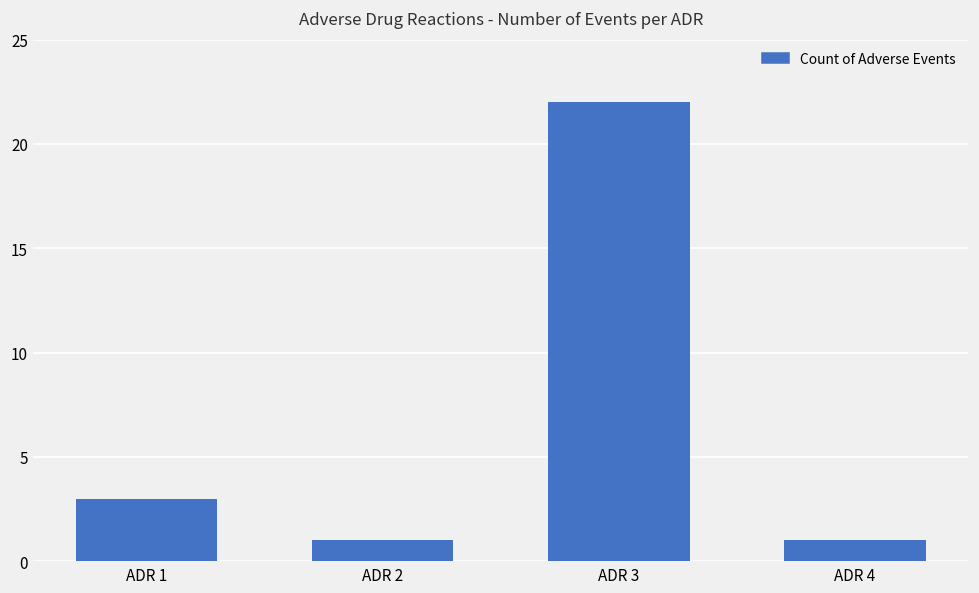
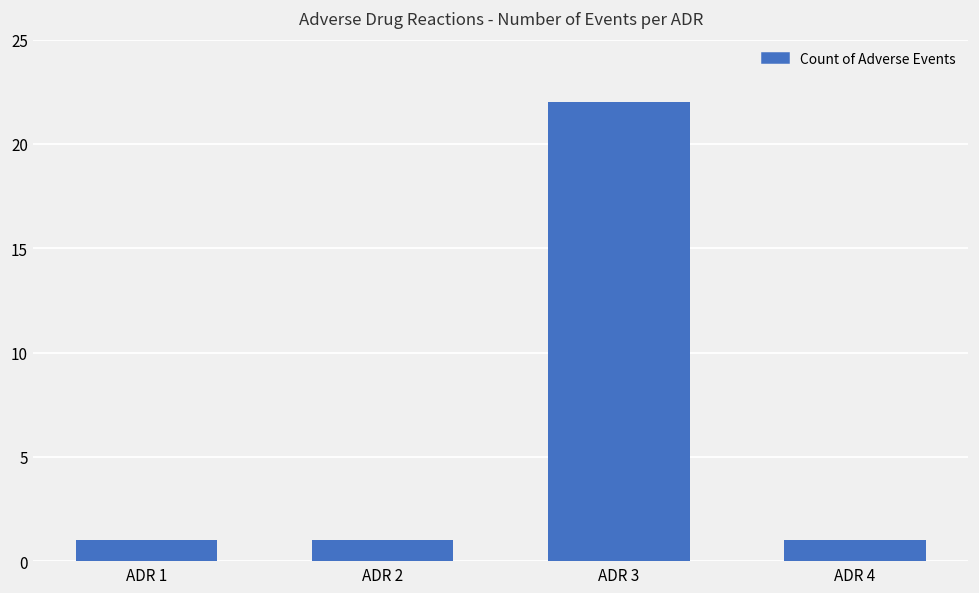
ADR 1: 3 -> 1
